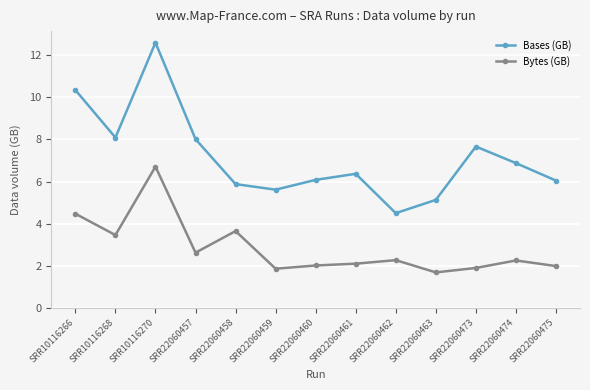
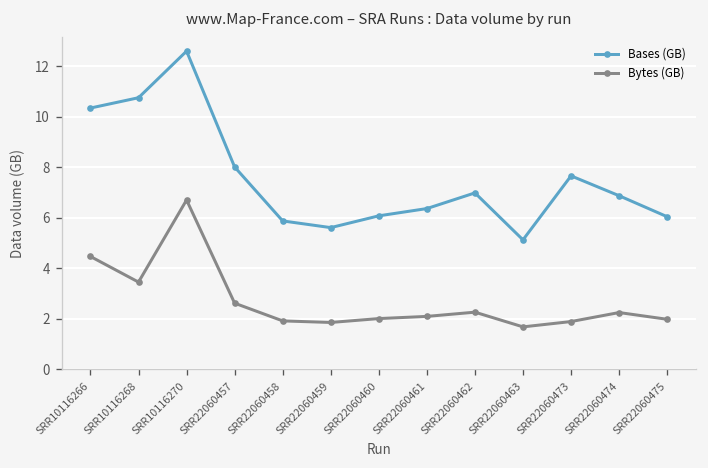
Bases (GB), SRR10116268: 8.1 -> 10.8
Bytes (GB), SRR22060458: 3.6 -> 1.9
Bases (GB), SRR22060462: 4.5 -> 7.0
